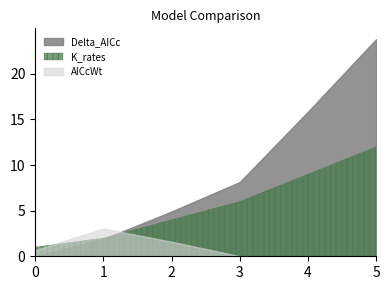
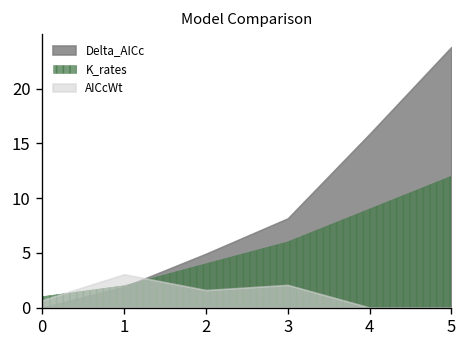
AICcWt, 3: 0 -> 2
